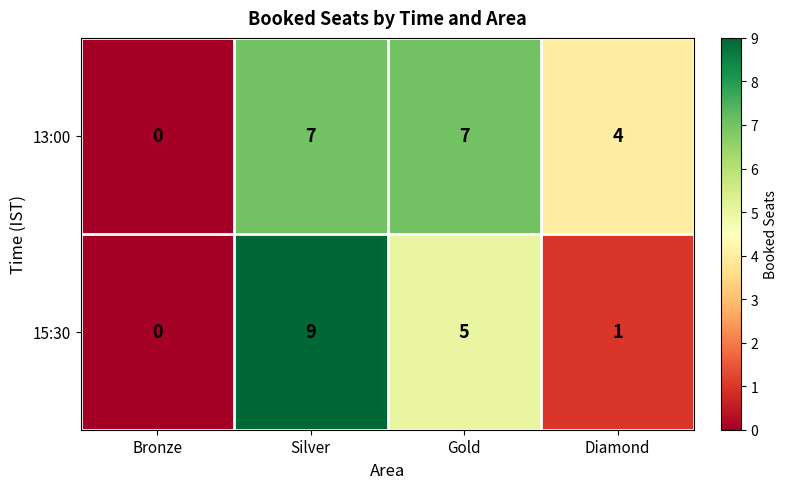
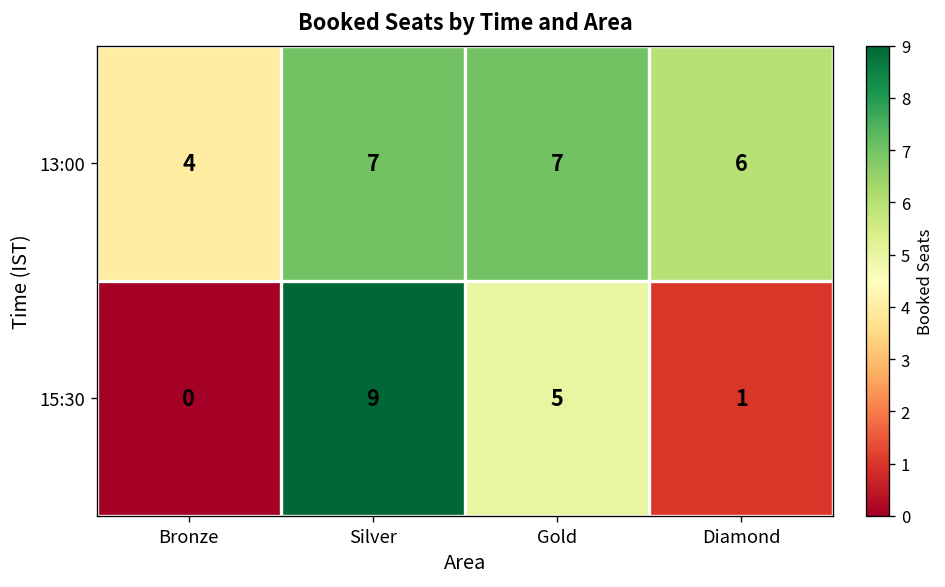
13:00, Bronze: 0 -> 4
13:00, Diamond: 4 -> 6
